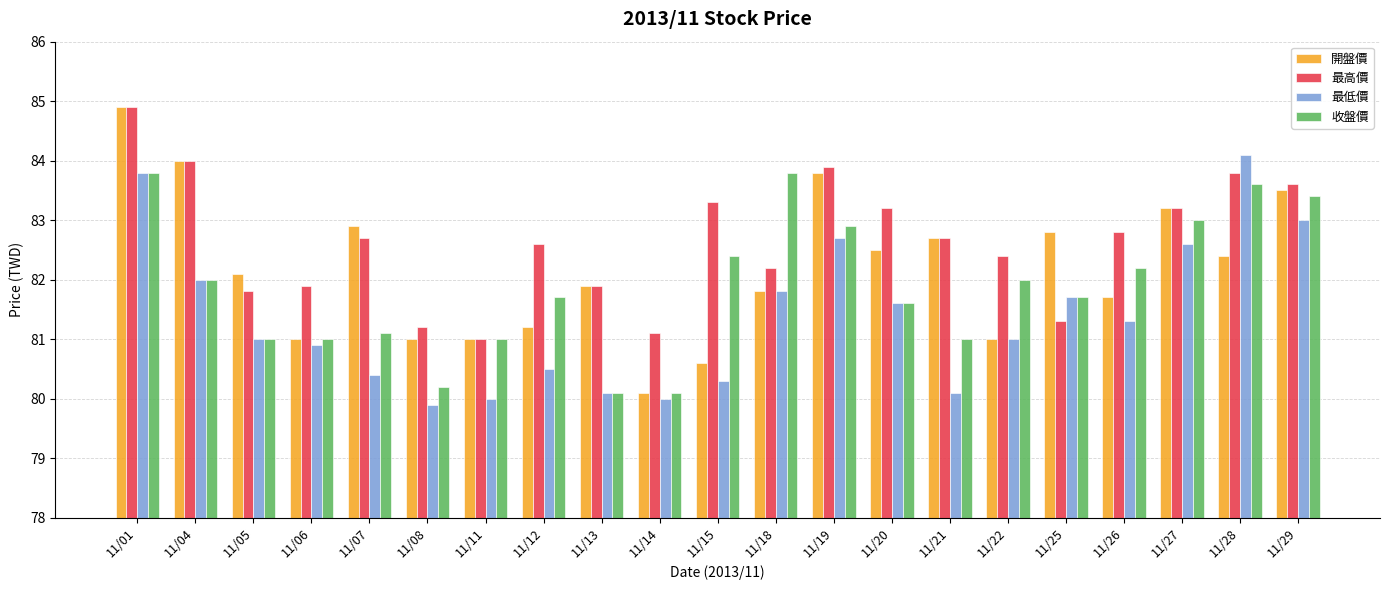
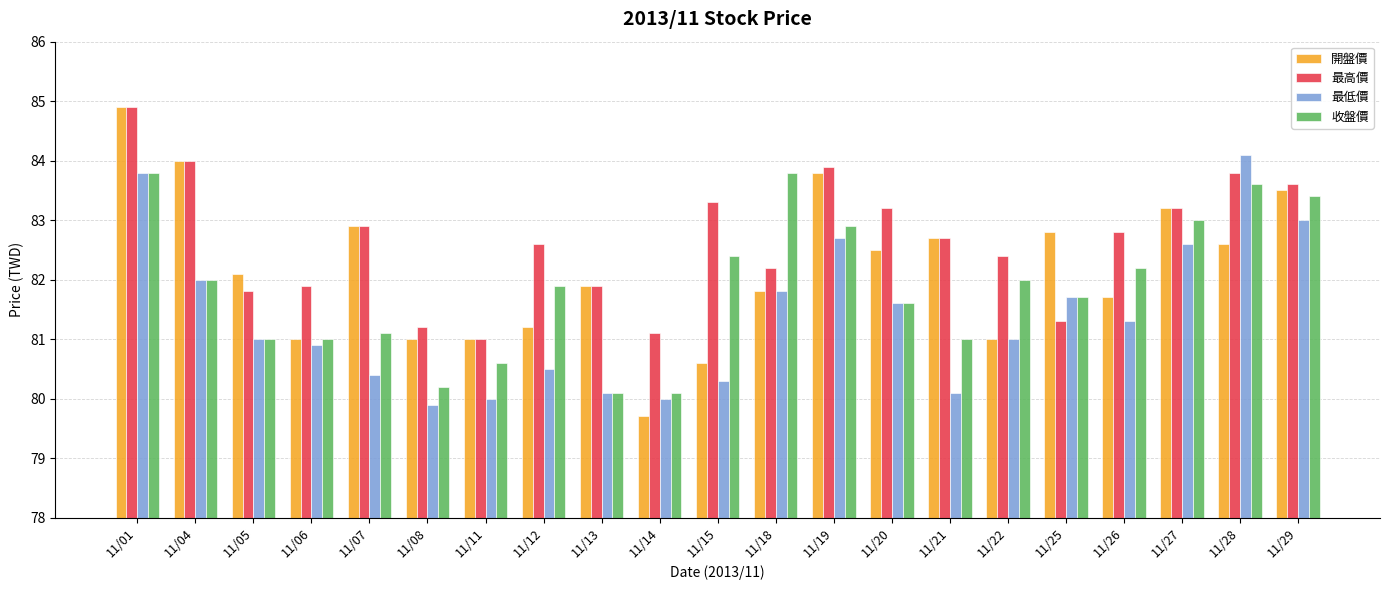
最高價, 11/07: 82.7 -> 82.9
收盤價, 11/11: 81.0 -> 80.6
收盤價, 11/12: 81.7 -> 81.9
開盤價, 11/14: 80.1 -> 79.7
開盤價, 11/28: 82.4 -> 82.6
